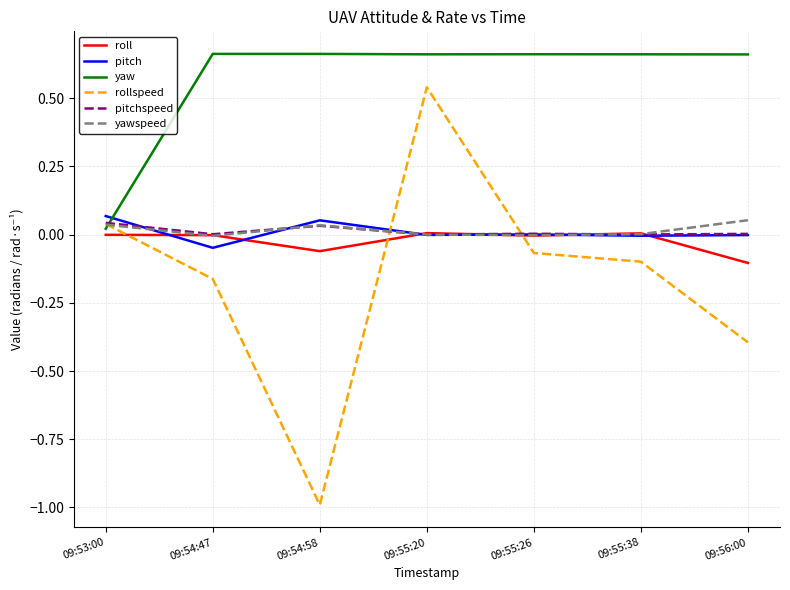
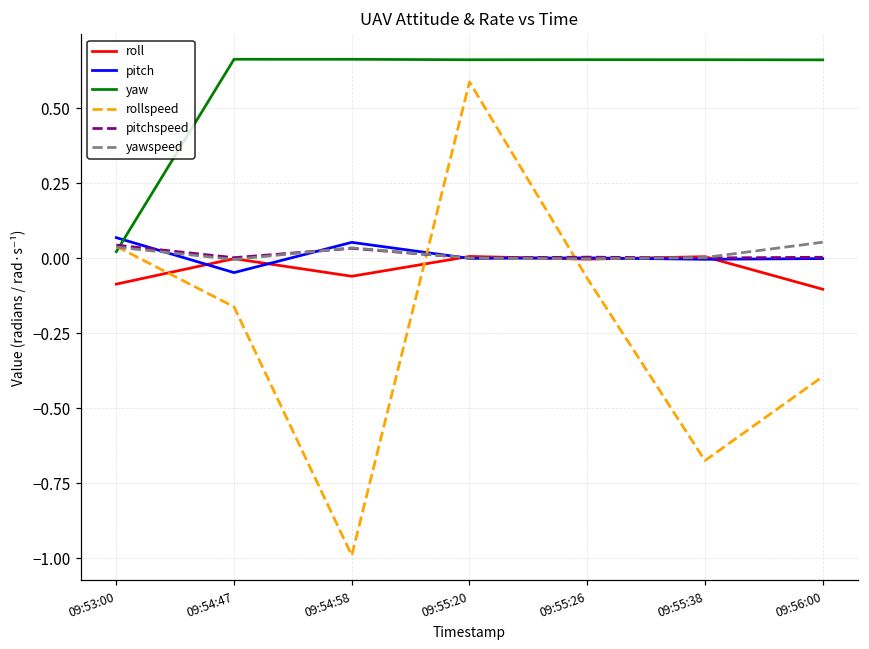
roll, 09:53:00: 0.00 -> -0.09
rollspeed, 09:55:20: 0.54 -> 0.59
rollspeed, 09:55:38: -0.10 -> -0.67
